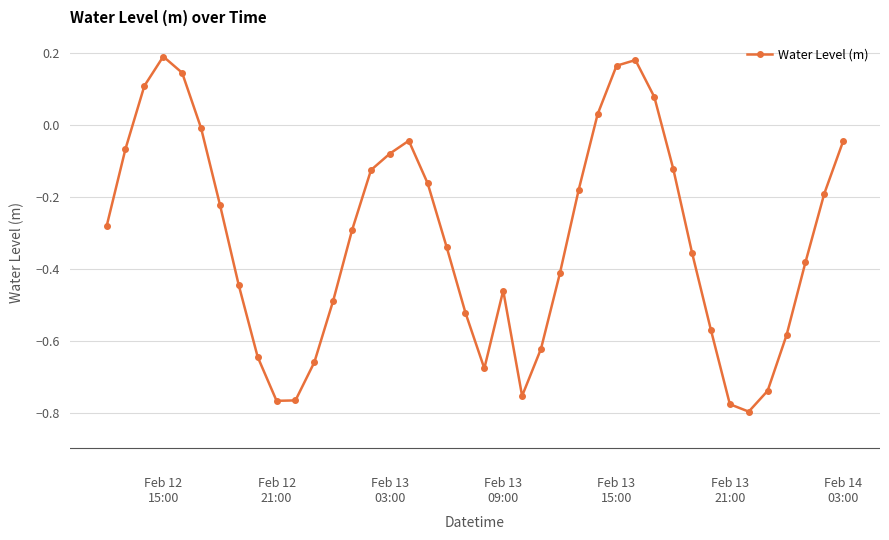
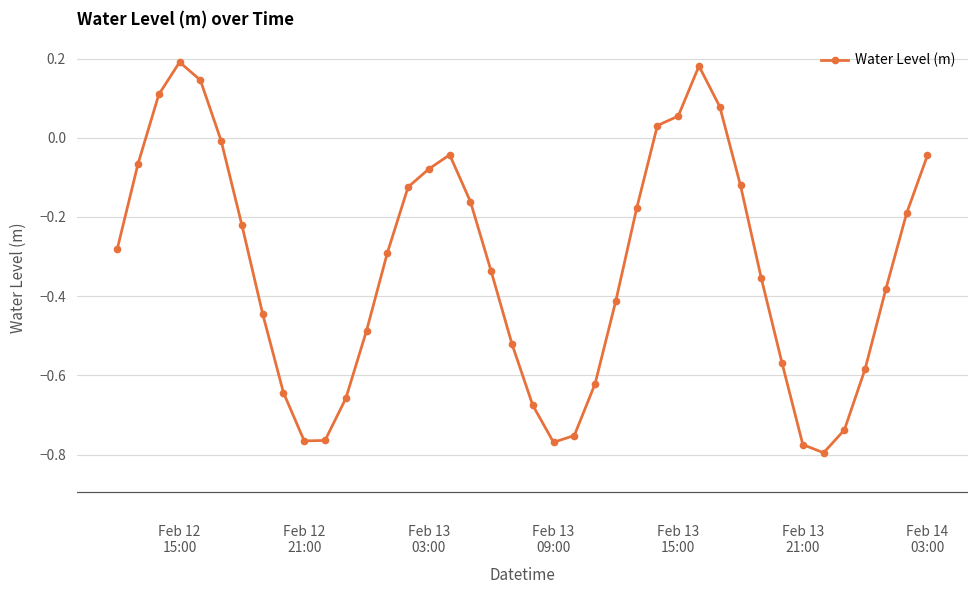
Feb 13 09:00: -0.46 -> -0.77
Feb 13 15:00: 0.17 -> 0.05
